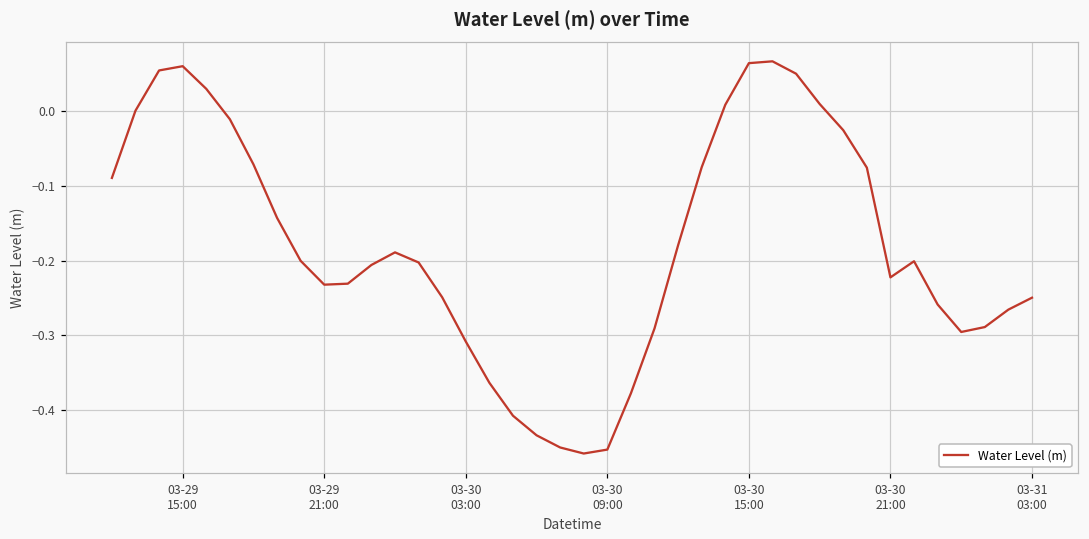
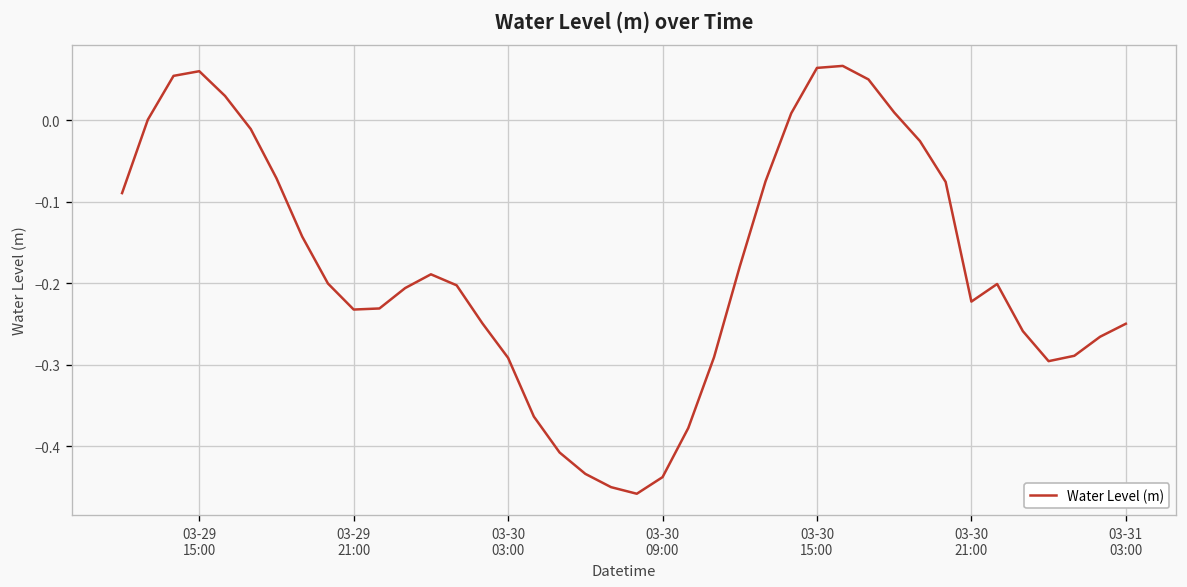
03-30 03:00: -0.31 -> -0.29
03-30 09:00: -0.45 -> -0.44
